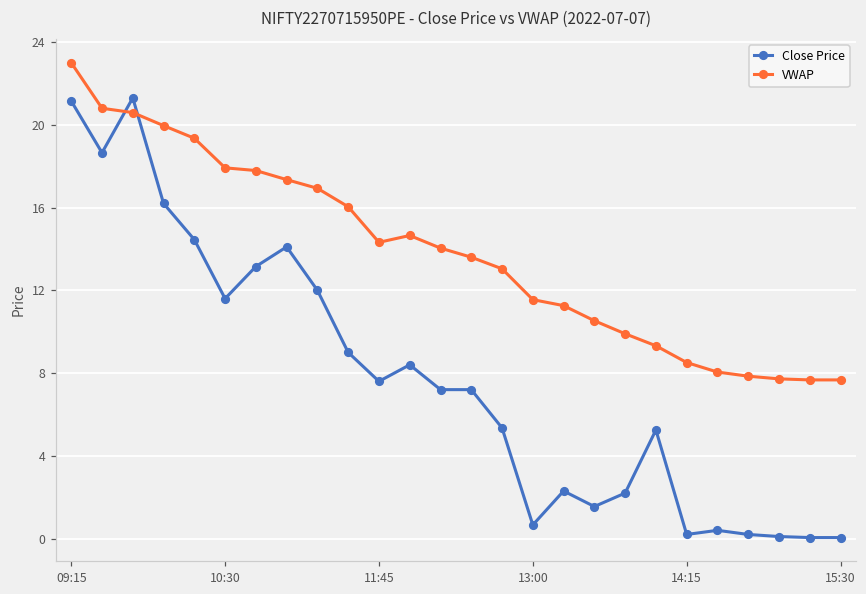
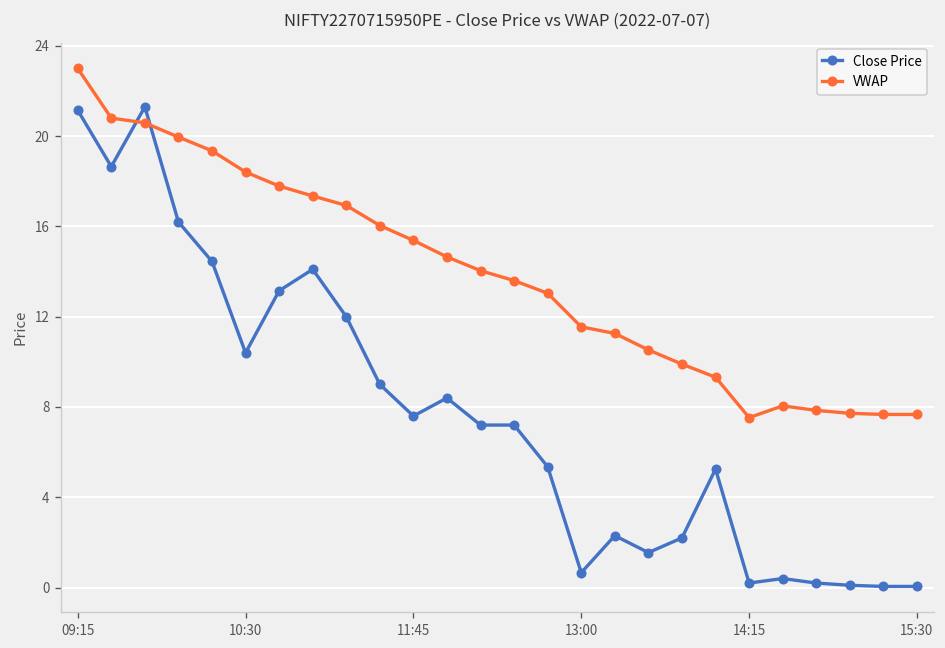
Close Price, 10:30: 11.6 -> 10.4
VWAP, 10:30: 17.9 -> 18.4
VWAP, 11:45: 14.3 -> 15.4
VWAP, 14:15: 8.5 -> 7.5
